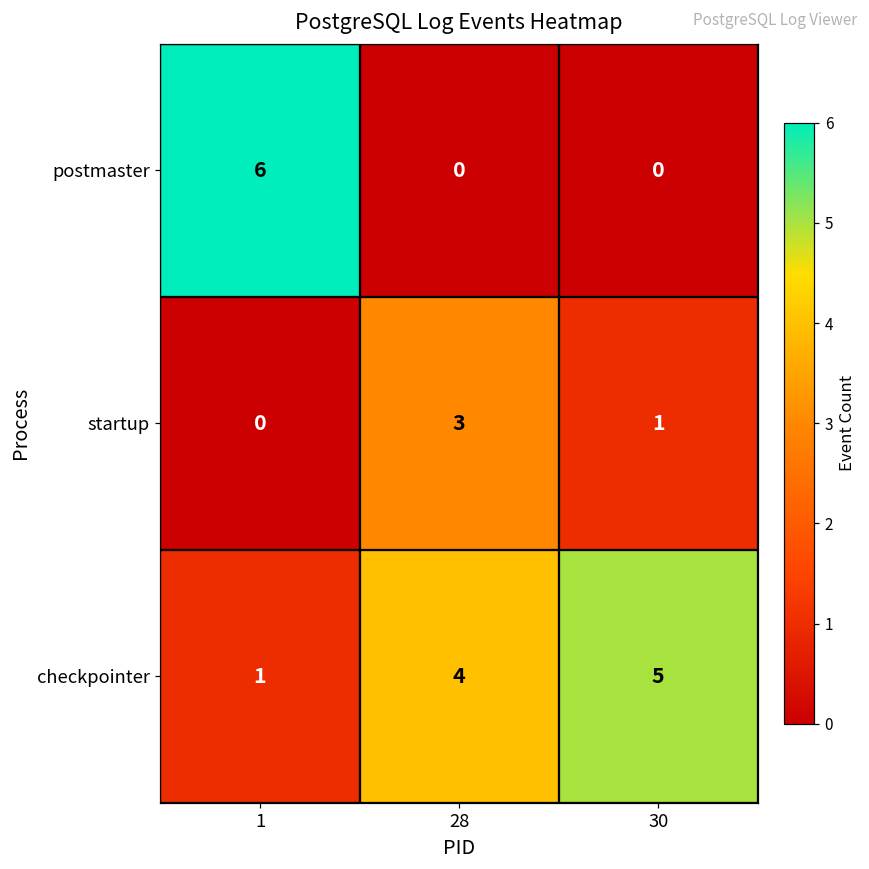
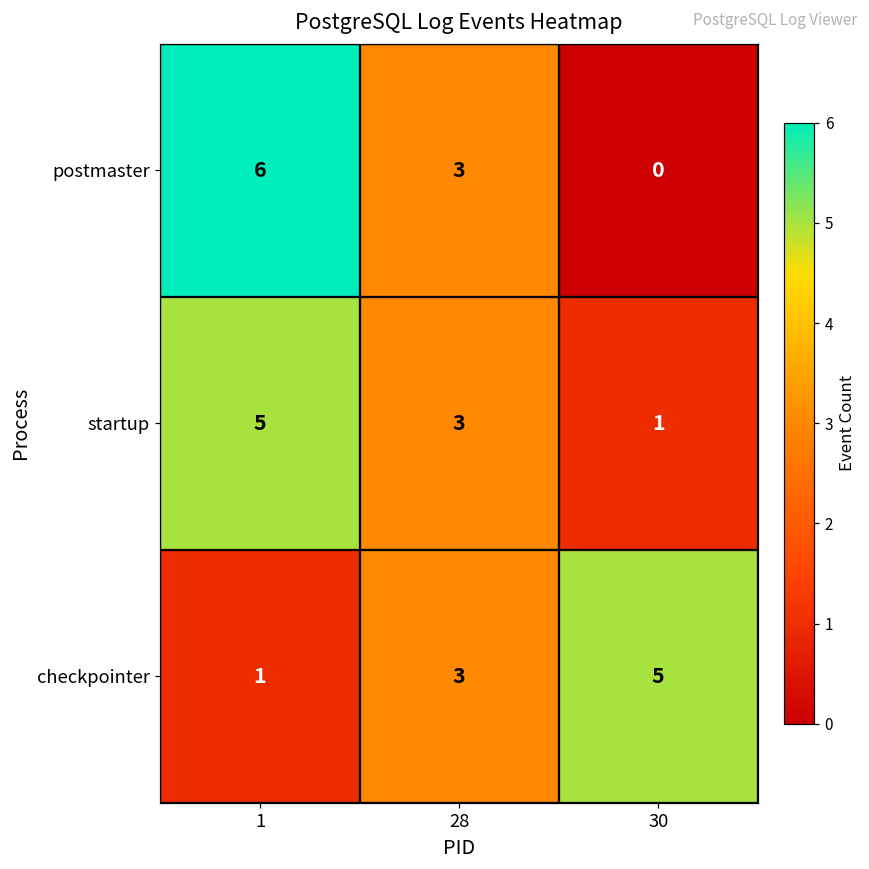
postmaster, 28: 0 -> 3
startup, 1: 0 -> 5
checkpointer, 28: 4 -> 3
